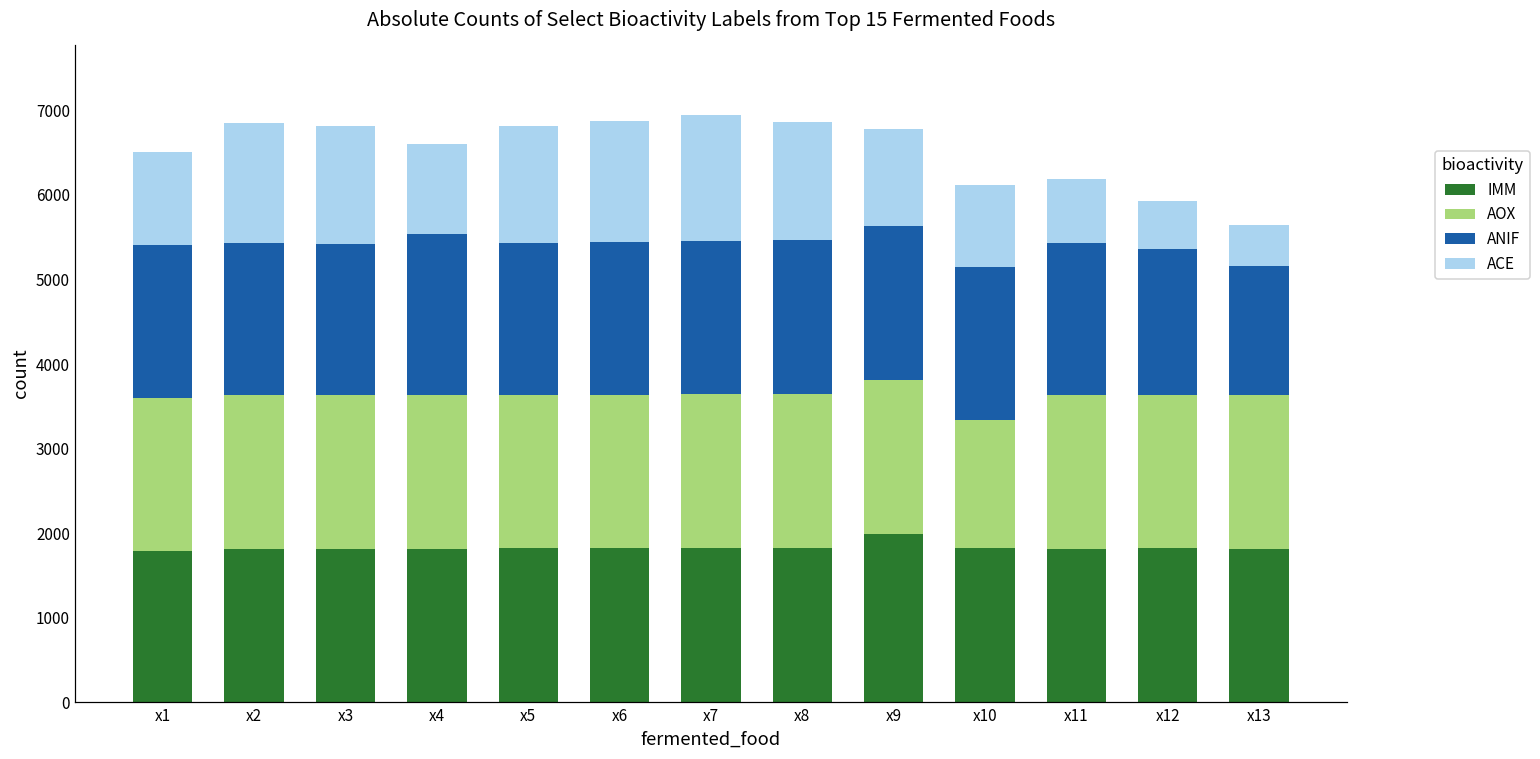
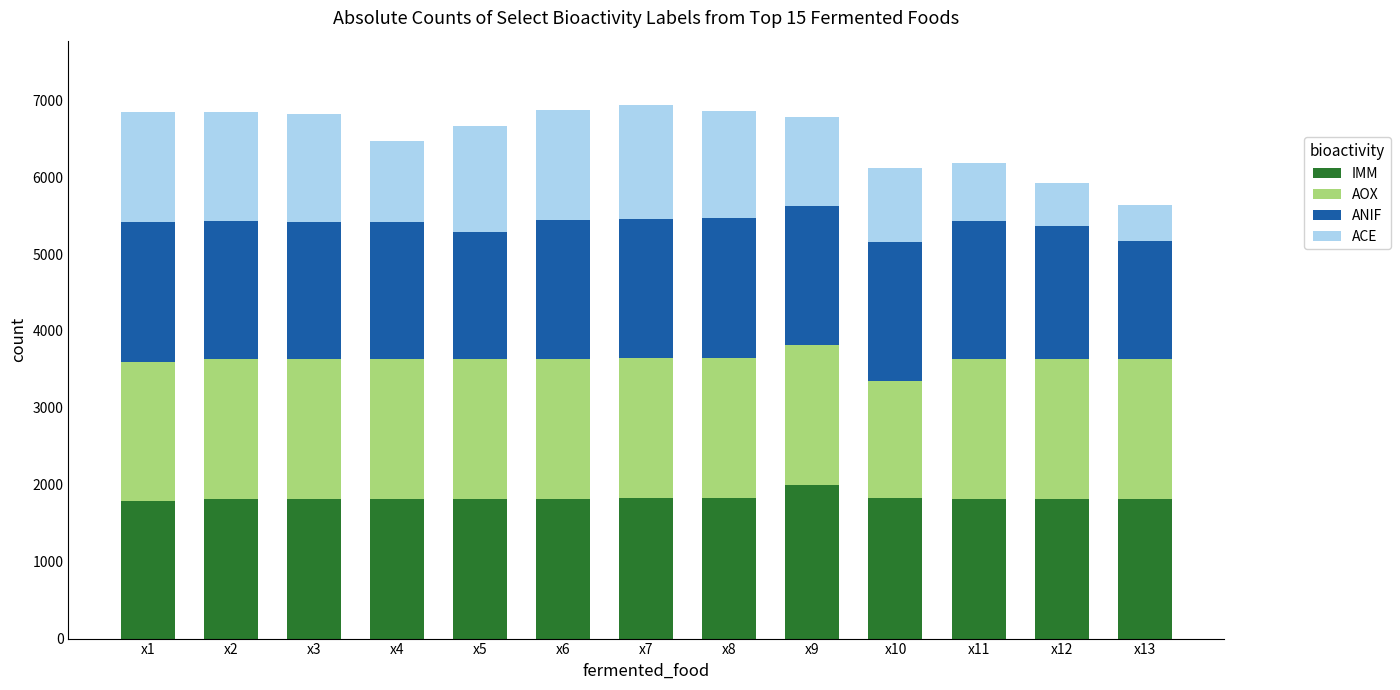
ACE, x1: 1100 -> 1400
ANIF, x4: 1900 -> 1800
ANIF, x5: 1800 -> 1600
